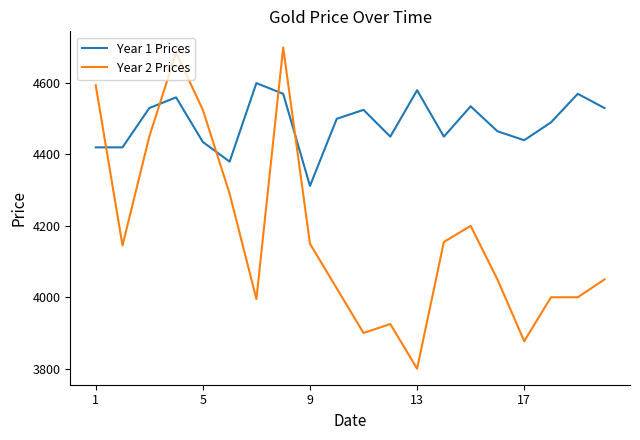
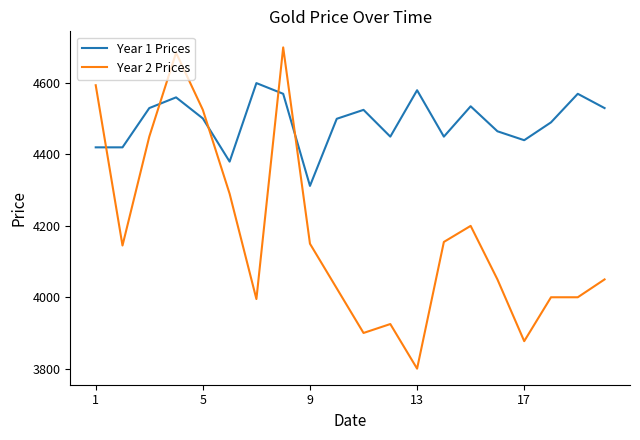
Year 1 Prices, 5: 4440 -> 4500
